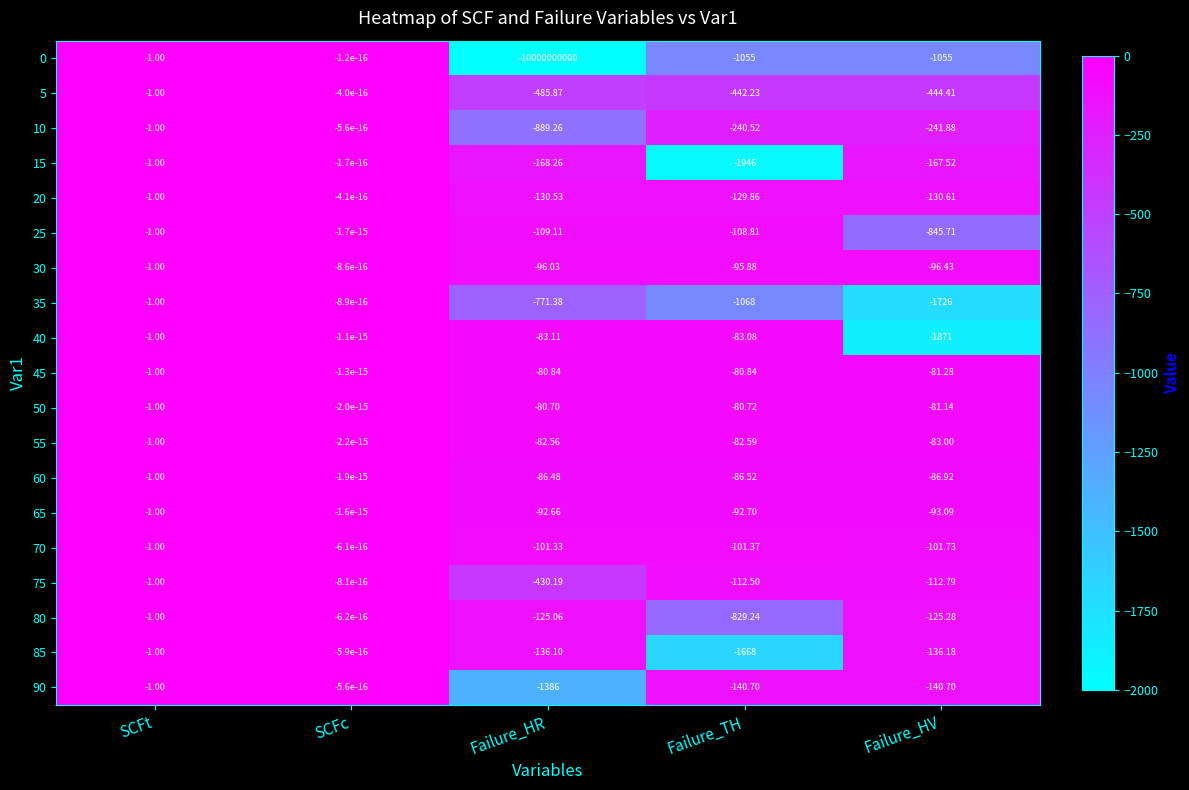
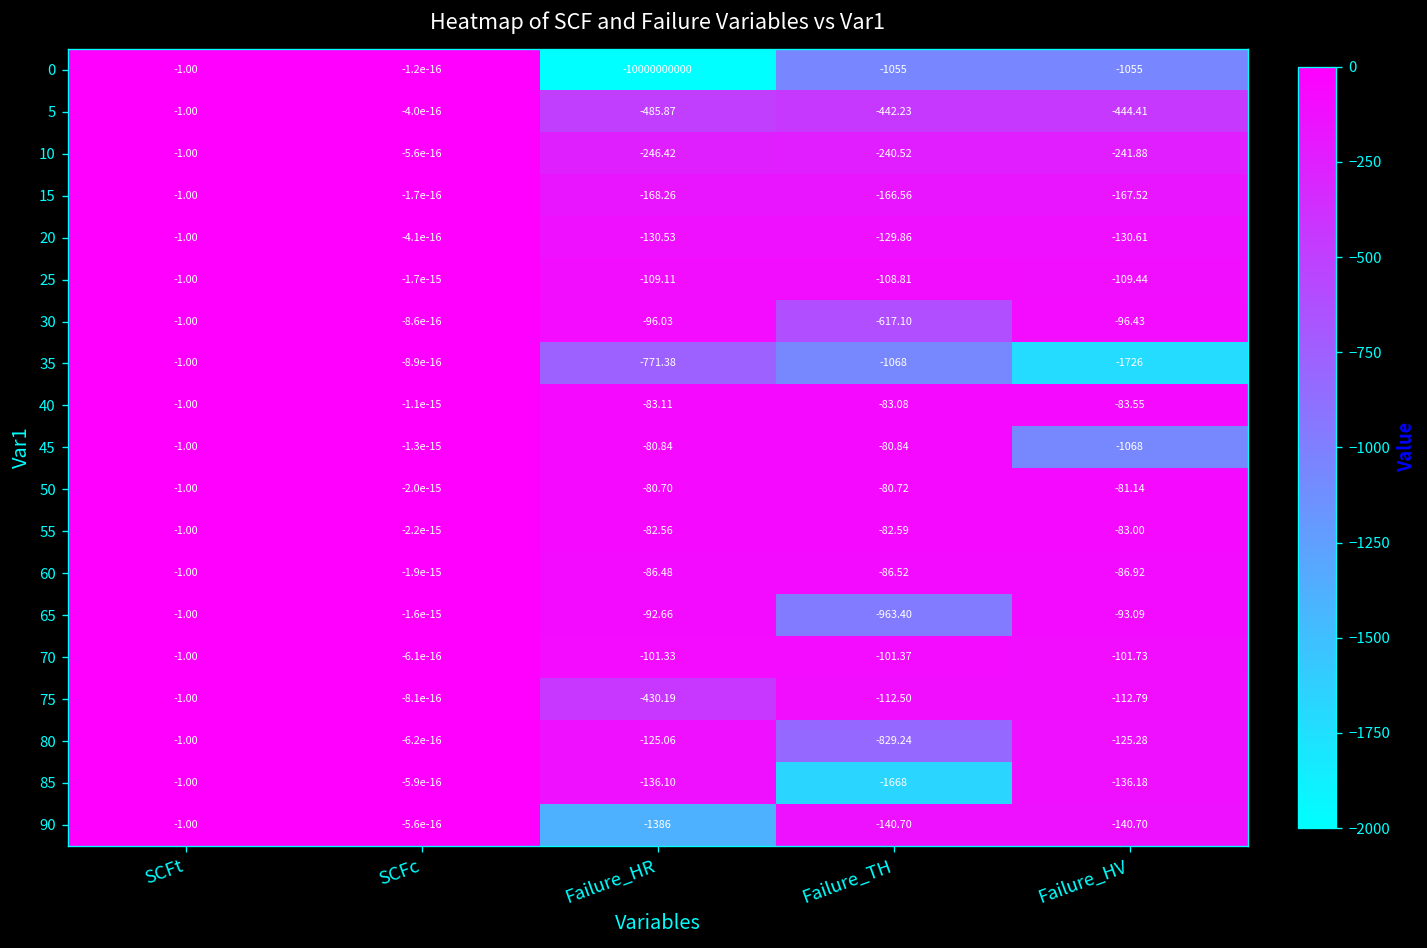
10, Failure_HR: -889.26 -> -246.42
15, Failure_TH: -1946 -> -166.56
25, Failure_HV: -845.71 -> -109.44
30, Failure_TH: -95.88 -> -617.10
40, Failure_HV: -1871 -> -83.55
45, Failure_HV: -81.28 -> -1068
65, Failure_TH: -92.70 -> -963.40
